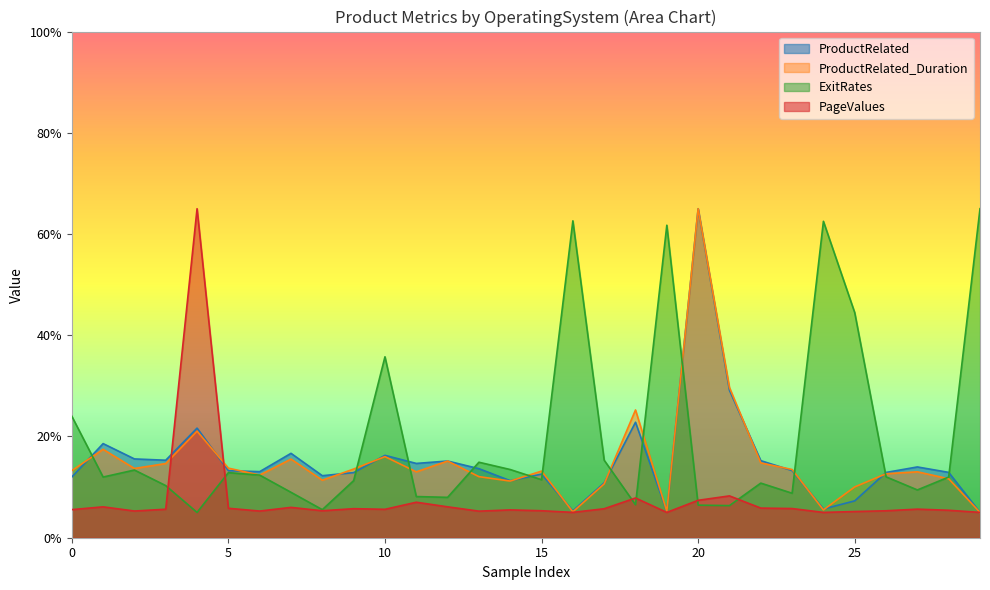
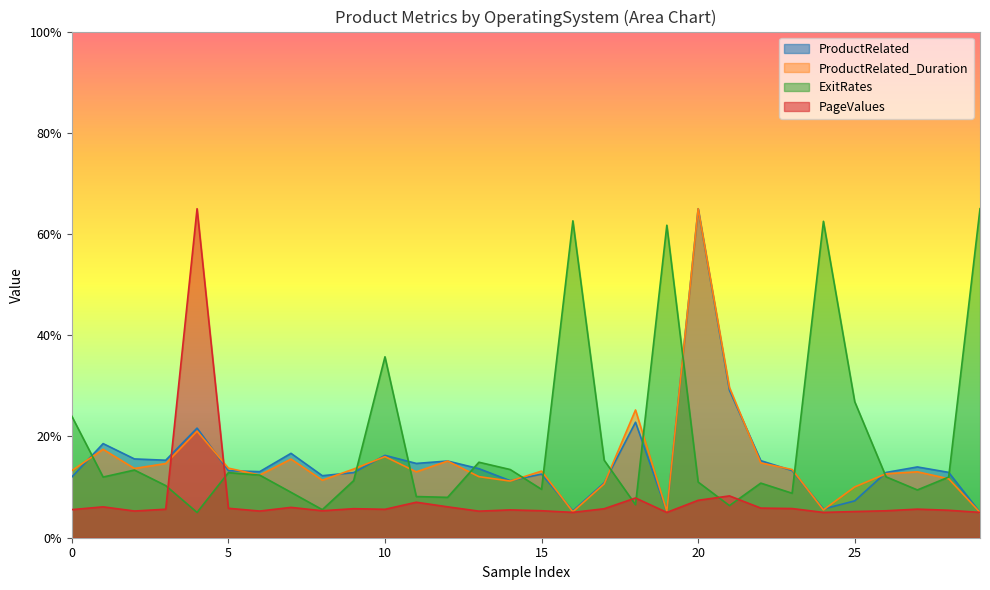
ExitRates, 15: 11% -> 10%
ExitRates, 20: 6% -> 11%
ExitRates, 25: 44% -> 27%
